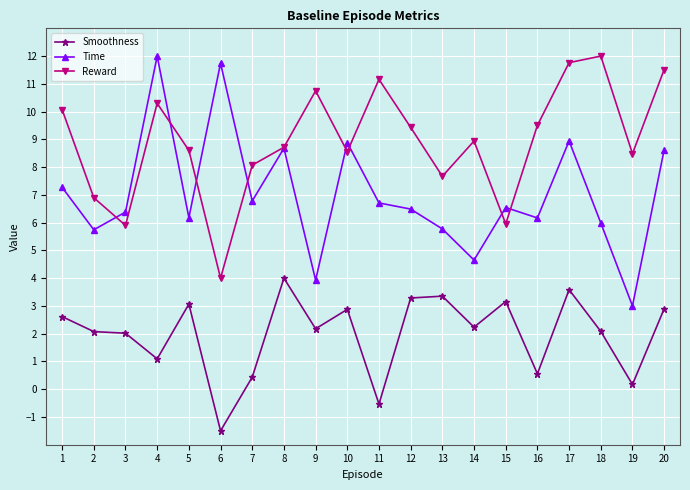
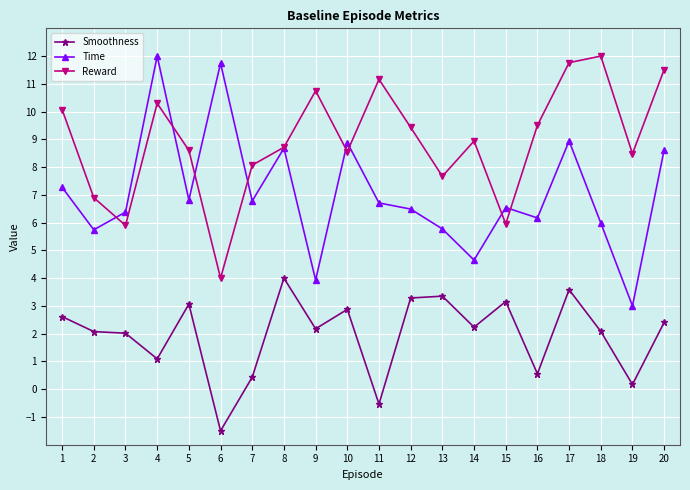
Time, 5: 6.2 -> 6.8
Smoothness, 20: 2.9 -> 2.4
